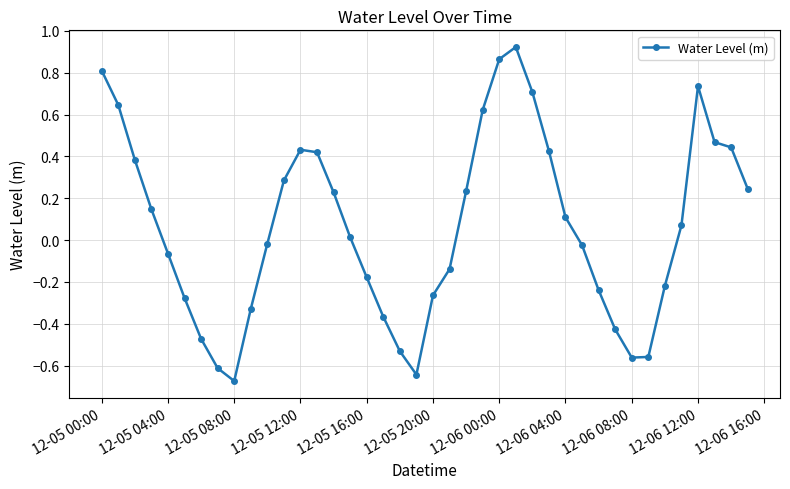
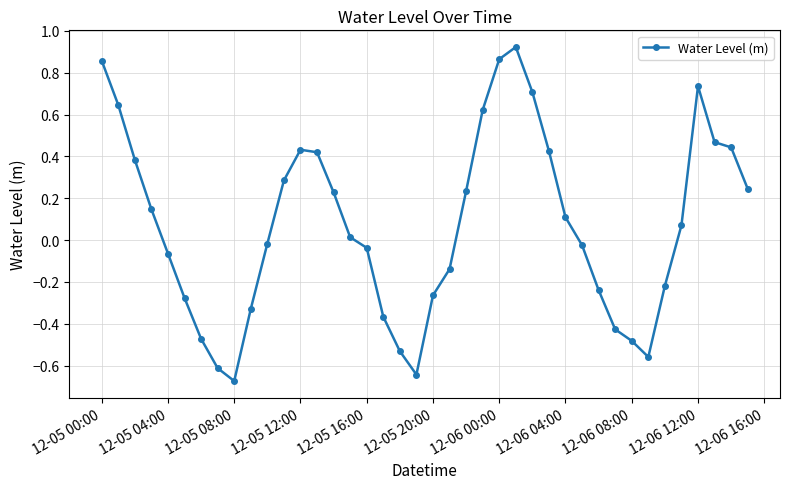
12-05 00:00: 0.81 -> 0.86
12-05 16:00: -0.18 -> -0.04
12-06 08:00: -0.56 -> -0.48
